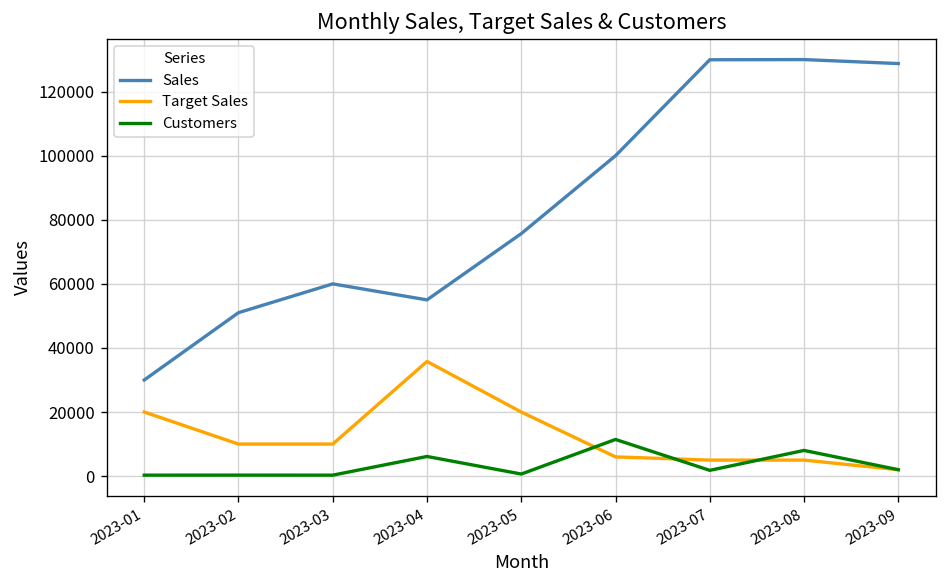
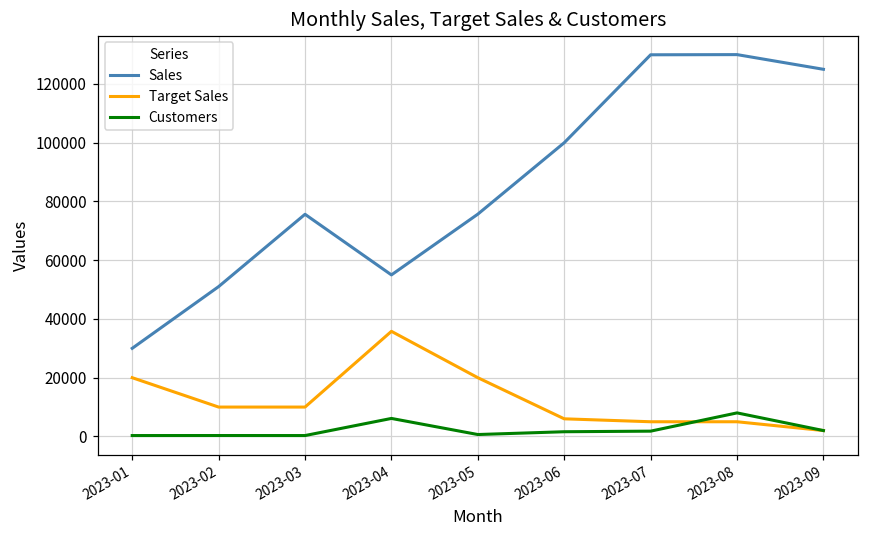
Sales, 2023-03: 60000 -> 76000
Customers, 2023-06: 11000 -> 2000
Sales, 2023-09: 129000 -> 125000
